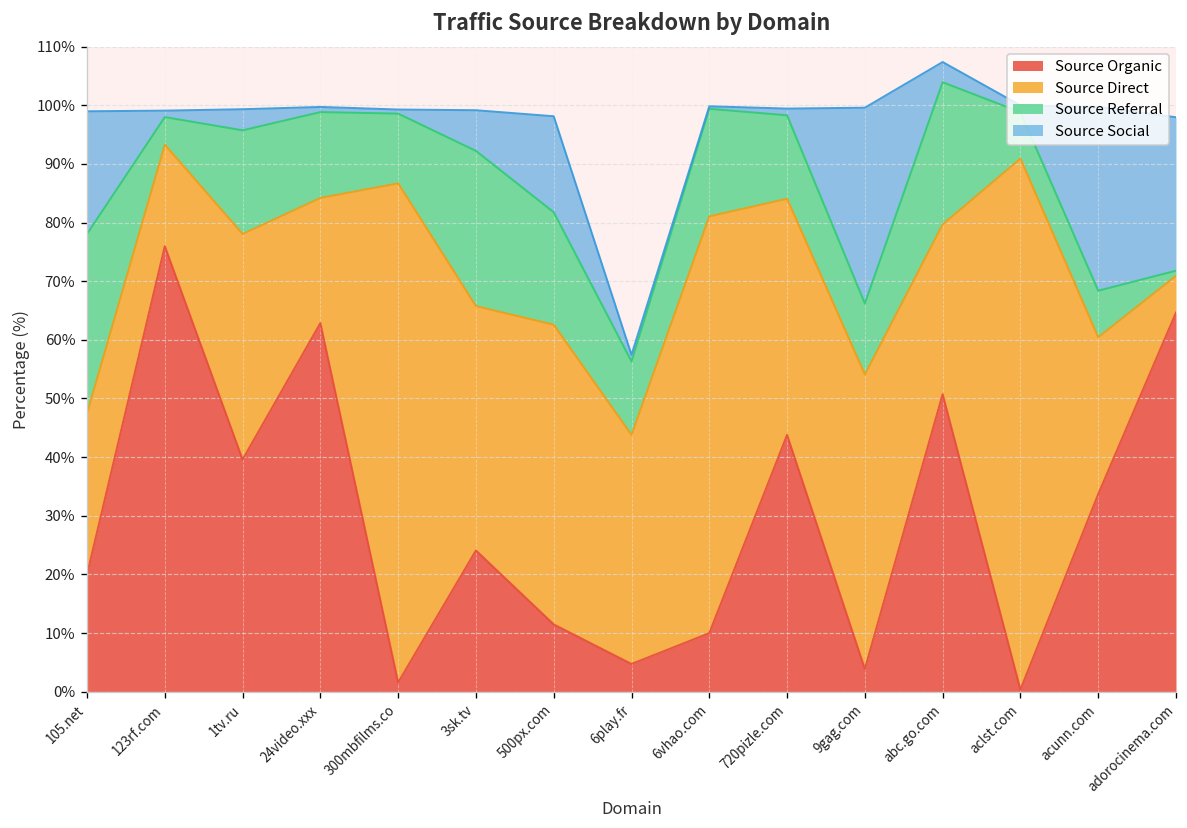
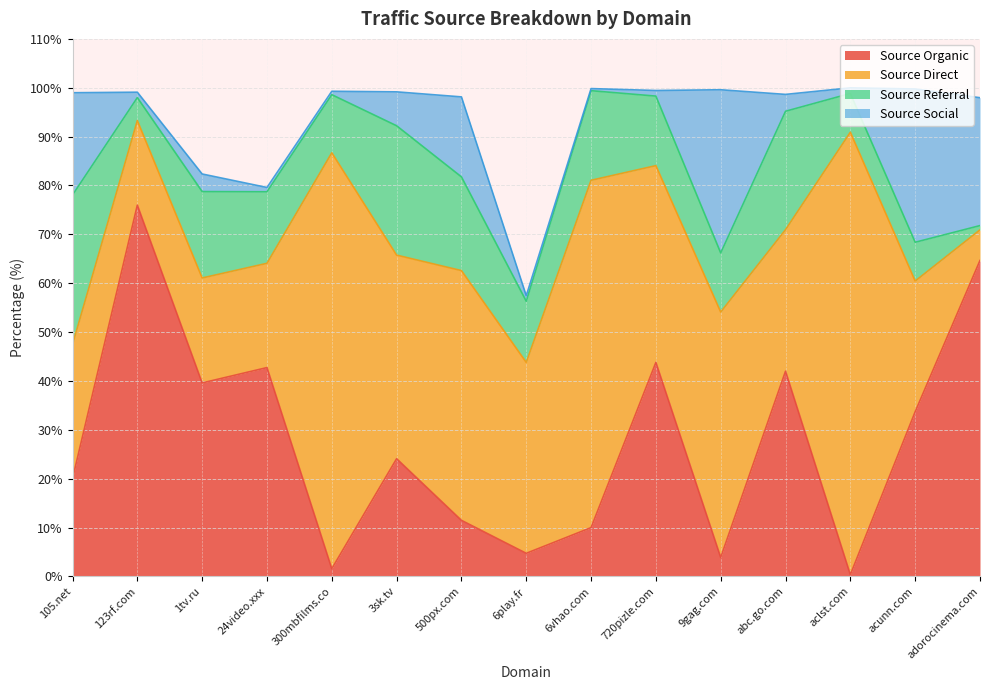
Source Direct, 1tv.ru: 38% -> 21%
Source Organic, 24video.xxx: 63% -> 43%
Source Organic, abc.go.com: 51% -> 42%
